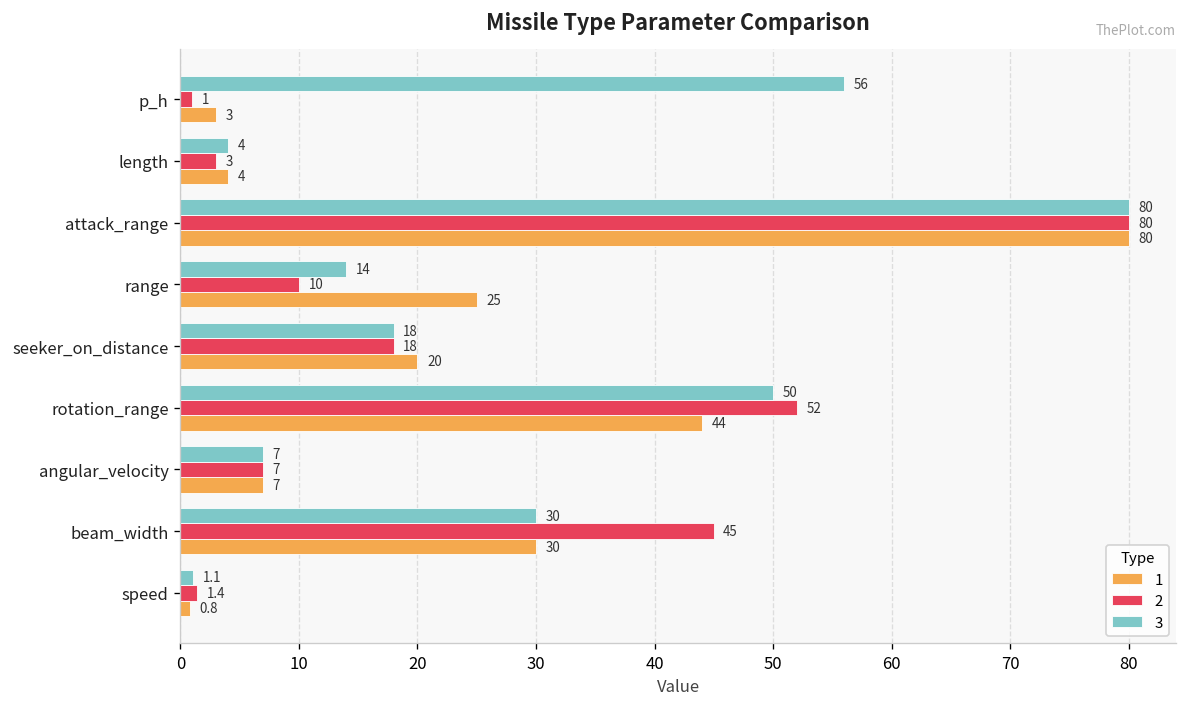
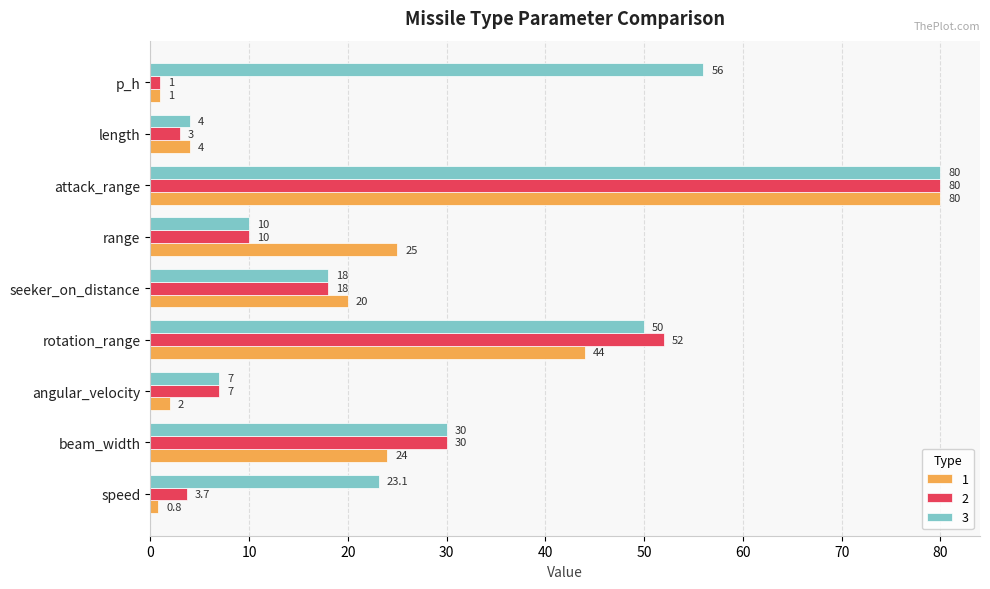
1, p_h: 3 -> 1
3, range: 14 -> 10
1, angular_velocity: 7 -> 2
2, beam_width: 45 -> 30
1, beam_width: 30 -> 24
3, speed: 1.1 -> 23.1
2, speed: 1.4 -> 3.7
